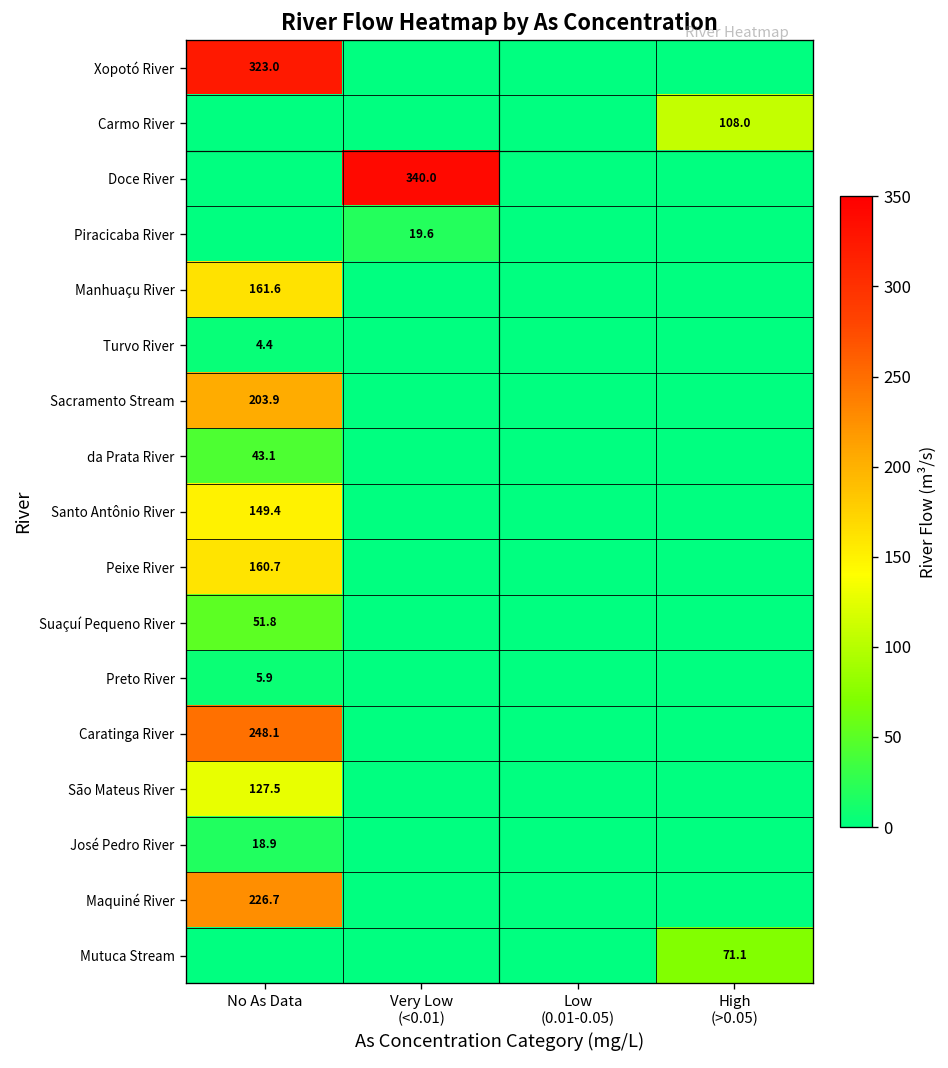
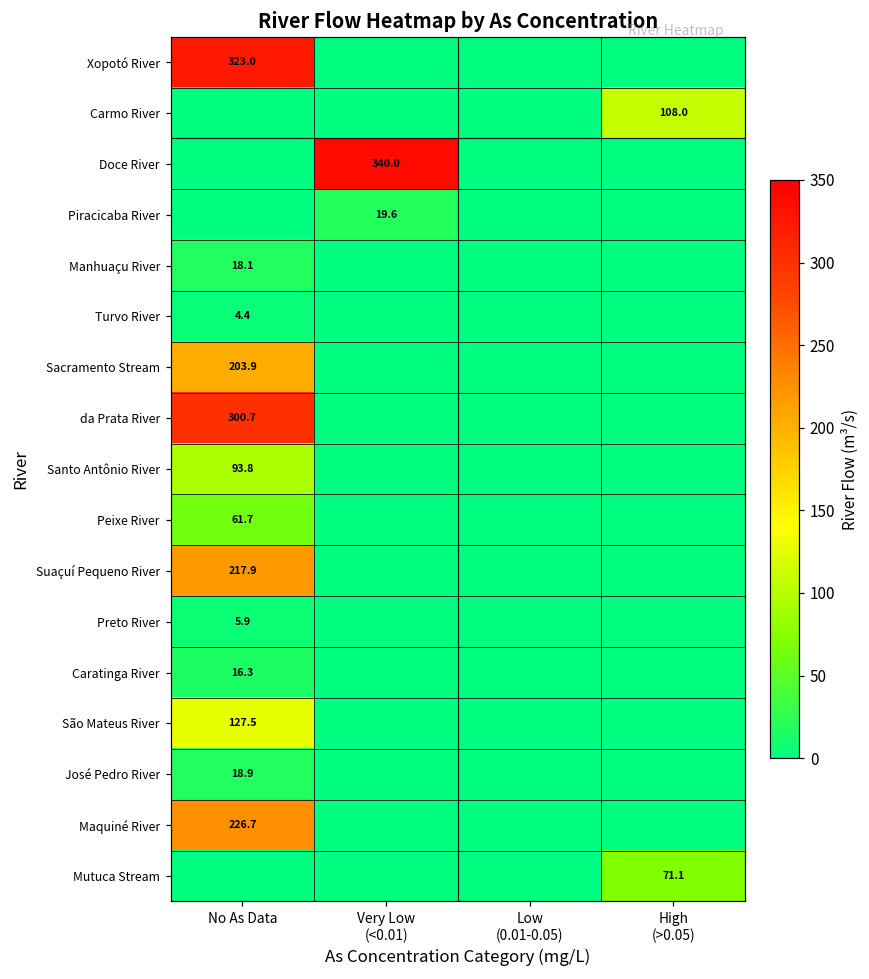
Manhuaçu River, No As Data: 161.6 -> 18.1
da Prata River, No As Data: 43.1 -> 300.7
Santo Antônio River, No As Data: 149.4 -> 93.8
Peixe River, No As Data: 160.7 -> 61.7
Suaçuí Pequeno River, No As Data: 51.8 -> 217.9
Caratinga River, No As Data: 248.1 -> 16.3
